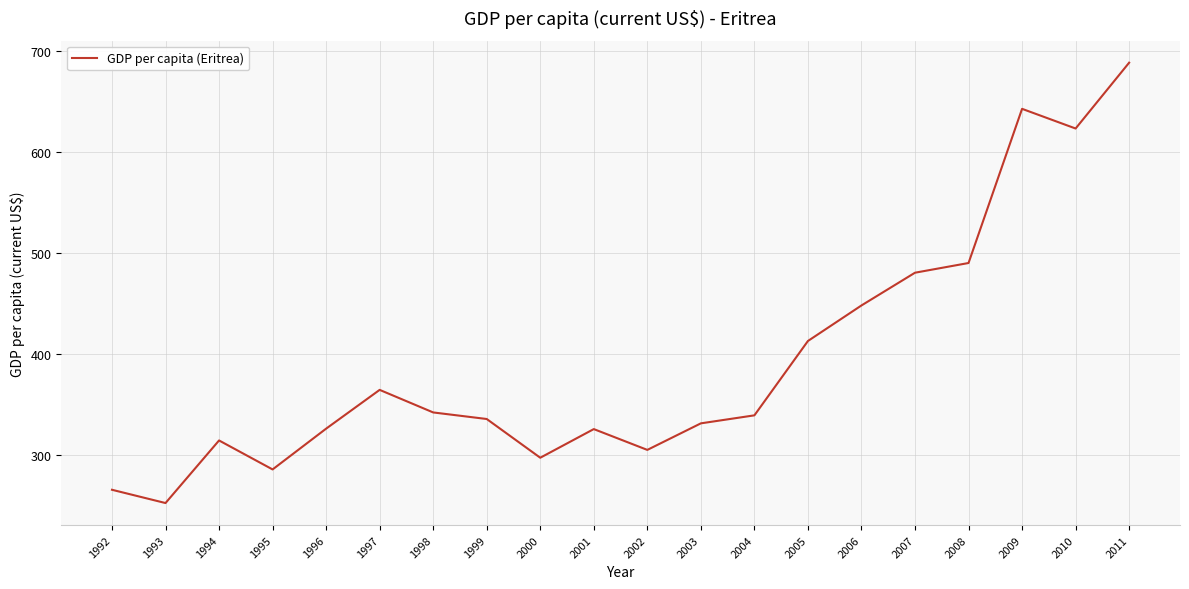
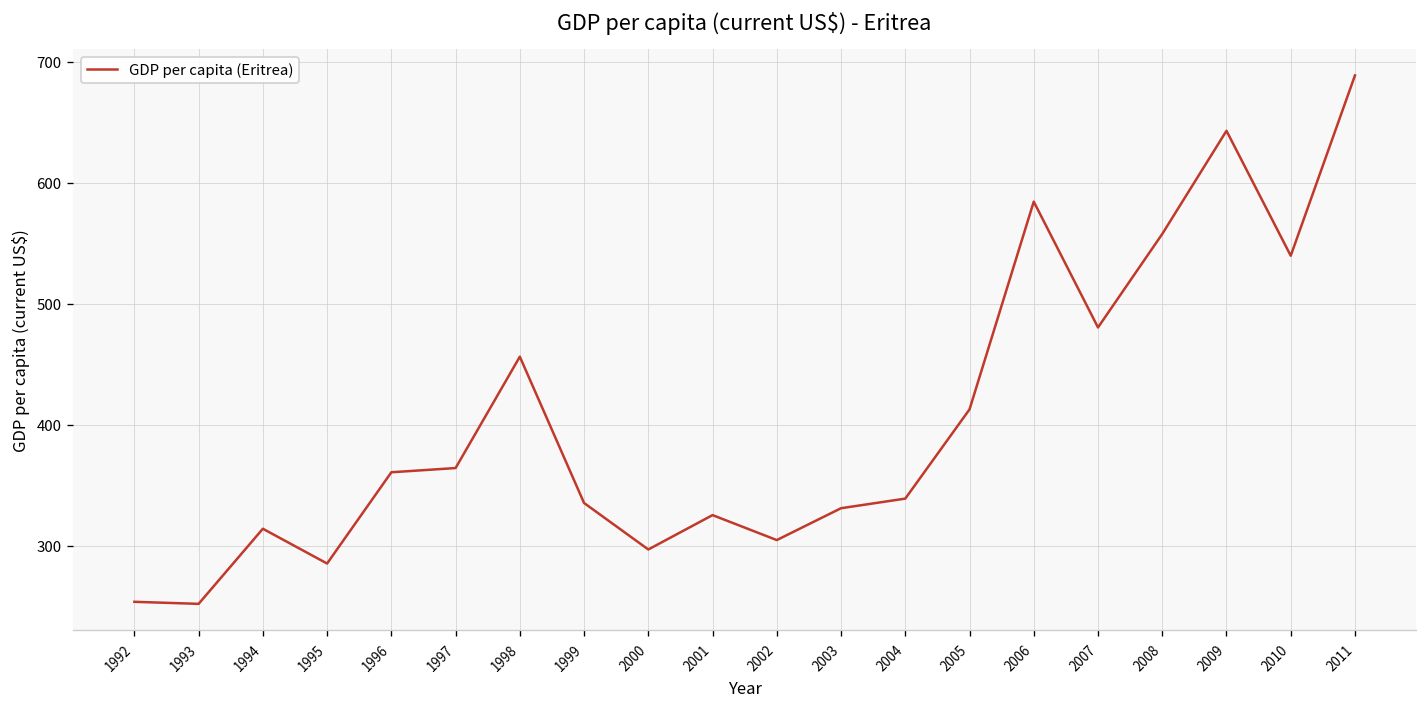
1992: 265 -> 254
1996: 326 -> 361
1998: 342 -> 456
2006: 448 -> 584
2008: 490 -> 558
2010: 623 -> 540
